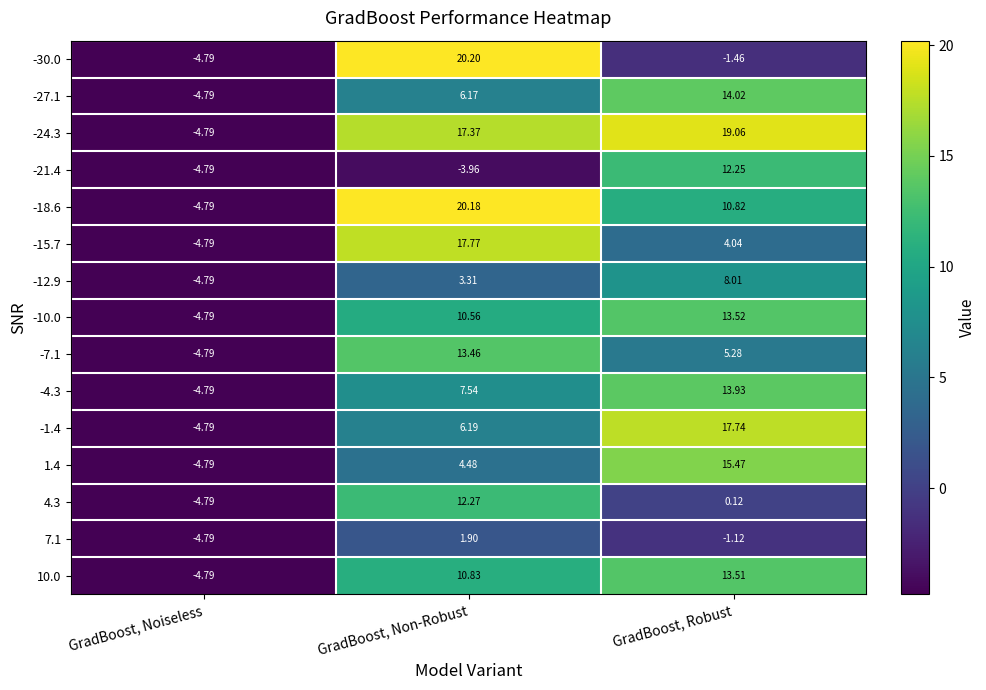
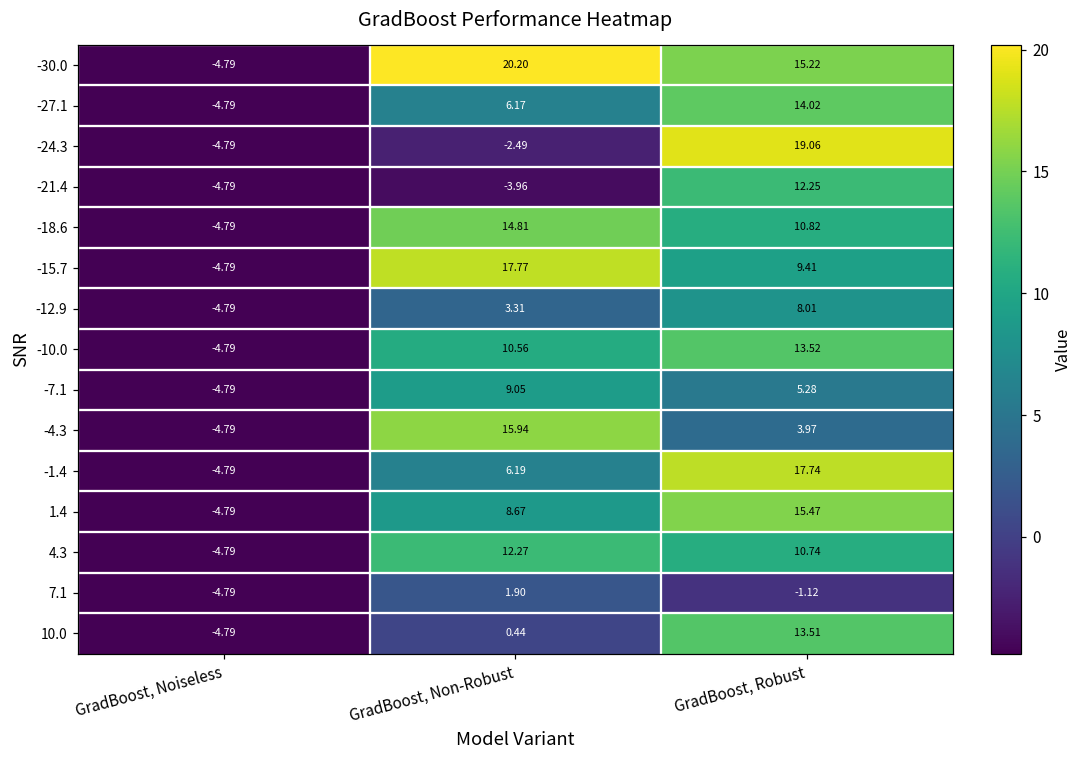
-30.0, GradBoost, Robust: -1.46 -> 15.22
-24.3, GradBoost, Non-Robust: 17.37 -> -2.49
-18.6, GradBoost, Non-Robust: 20.18 -> 14.81
-15.7, GradBoost, Robust: 4.04 -> 9.41
-7.1, GradBoost, Non-Robust: 13.46 -> 9.05
-4.3, GradBoost, Non-Robust: 7.54 -> 15.94
-4.3, GradBoost, Robust: 13.93 -> 3.97
1.4, GradBoost, Non-Robust: 4.48 -> 8.67
4.3, GradBoost, Robust: 0.12 -> 10.74
10.0, GradBoost, Non-Robust: 10.83 -> 0.44
